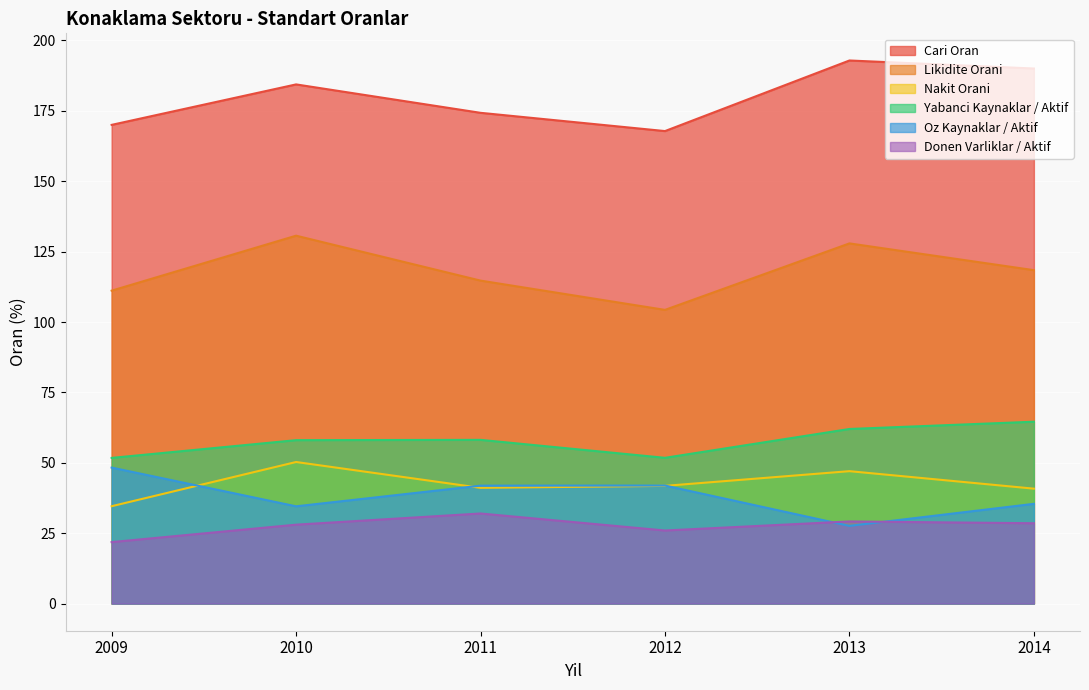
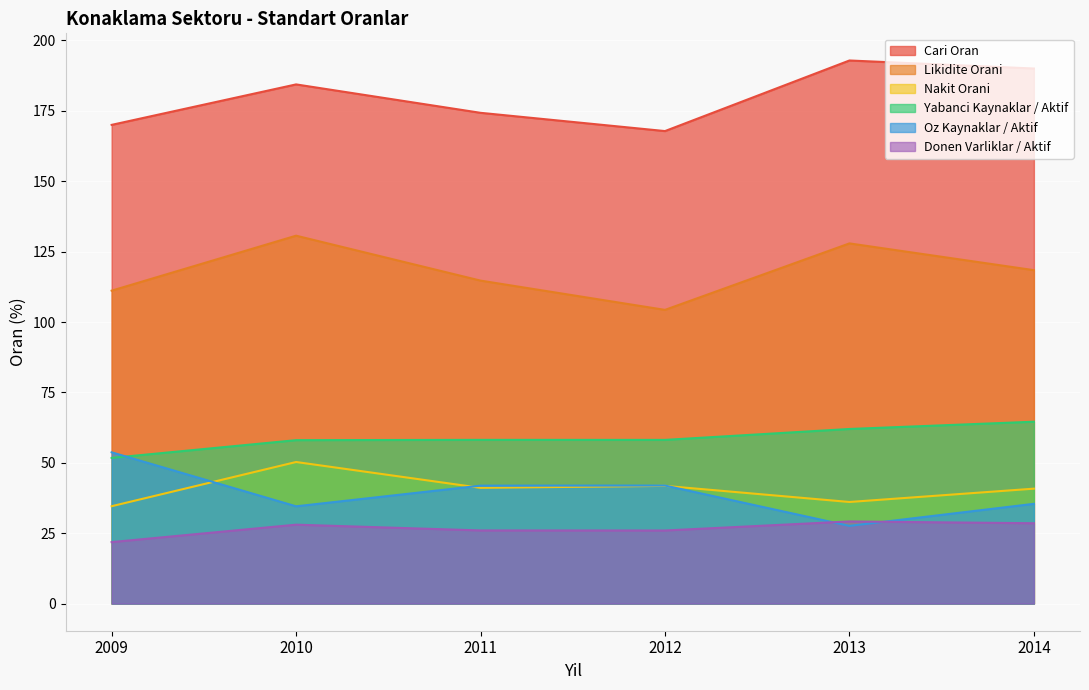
Oz Kaynaklar / Aktif, 2009: 48 -> 54
Donen Varliklar / Aktif, 2011: 32 -> 26
Yabanci Kaynaklar / Aktif, 2012: 52 -> 58
Nakit Orani, 2013: 47 -> 36
